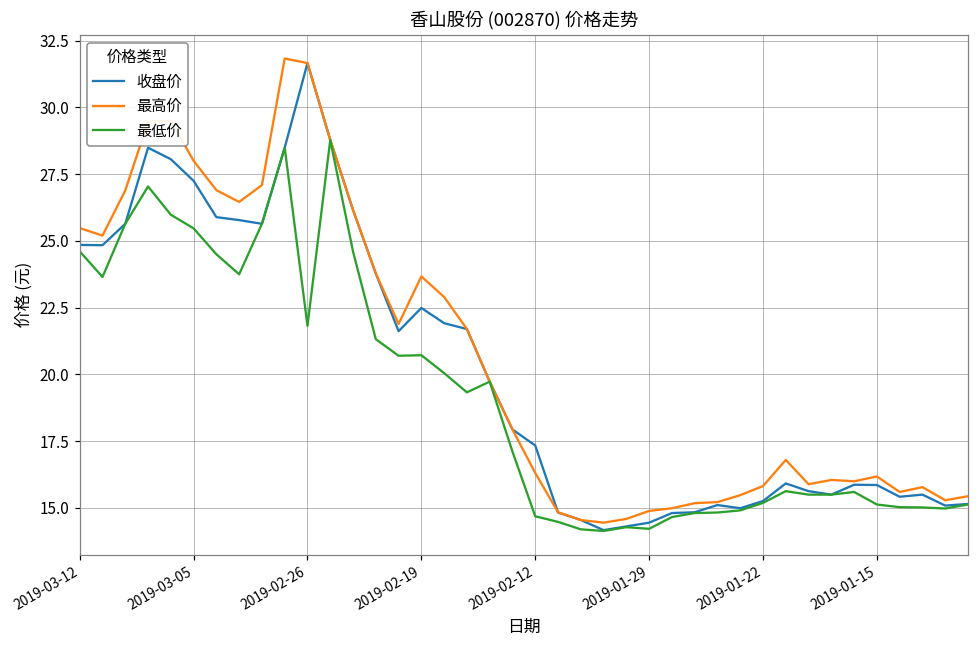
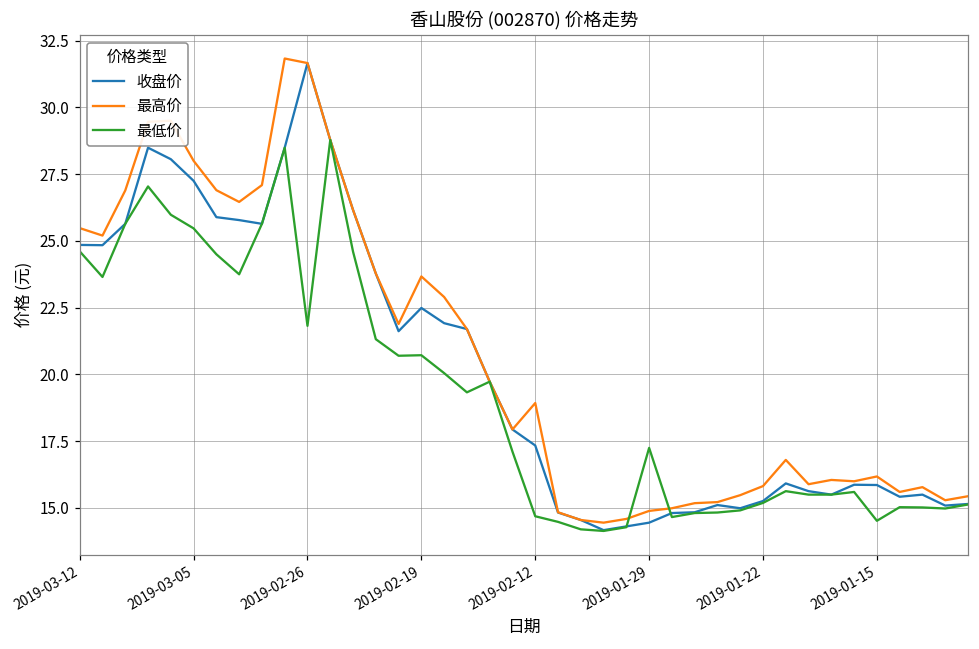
最高价, 2019-02-12: 16.3 -> 18.9
最低价, 2019-01-29: 14.2 -> 17.3
最低价, 2019-01-15: 15.1 -> 14.5
